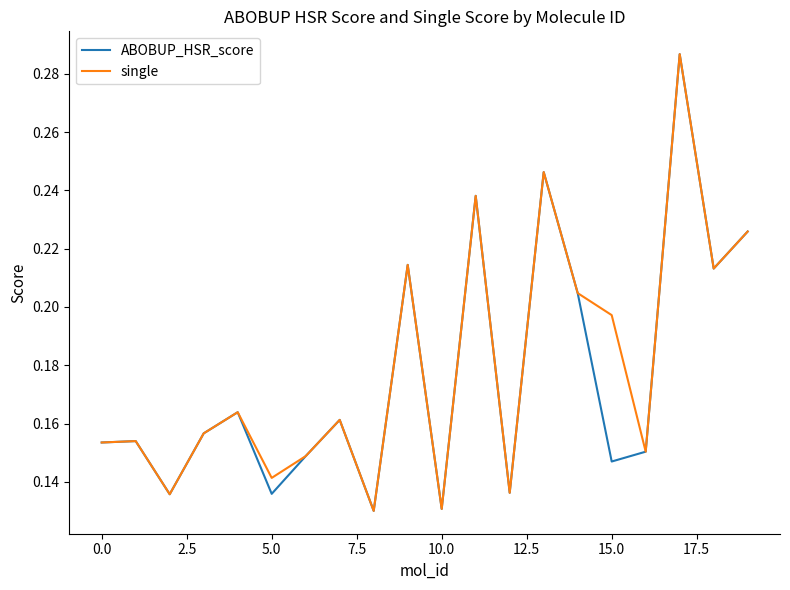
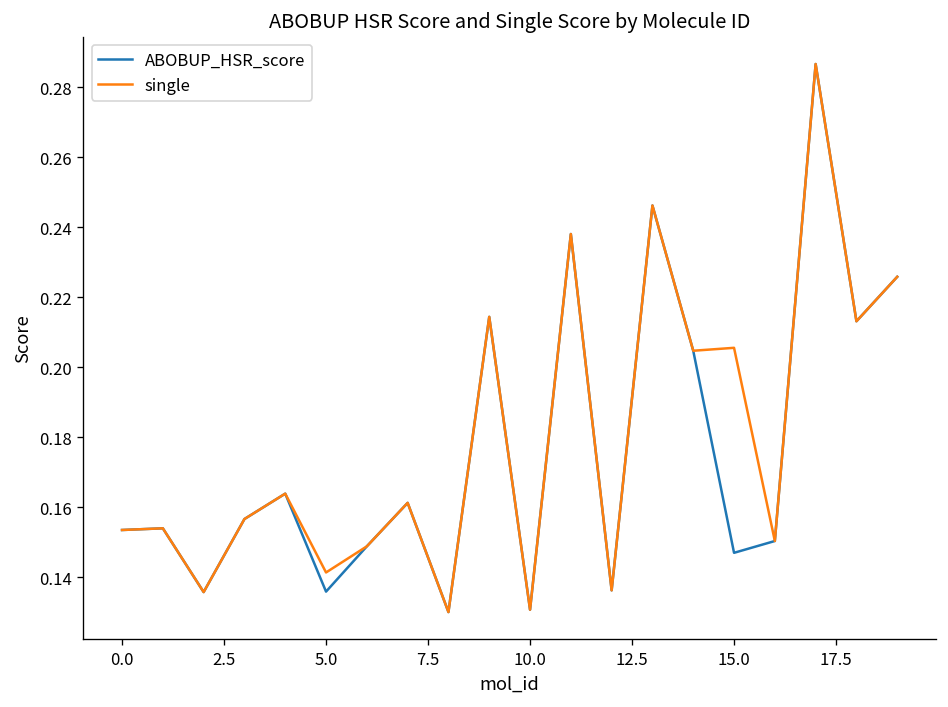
single, 15.0: 0.197 -> 0.206
